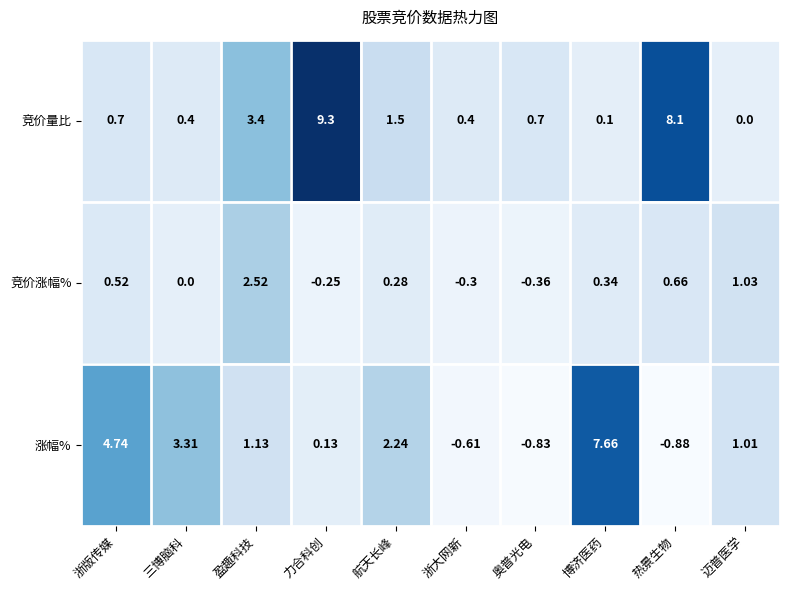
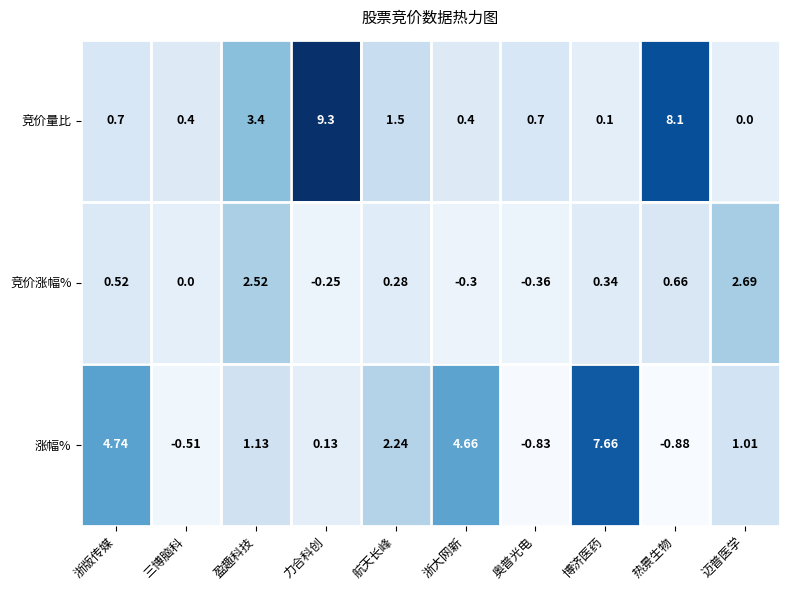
竞价涨幅%, 迈普医学: 1.03 -> 2.69
涨幅%, 三博脑科: 3.31 -> -0.51
涨幅%, 浙大网新: -0.61 -> 4.66
